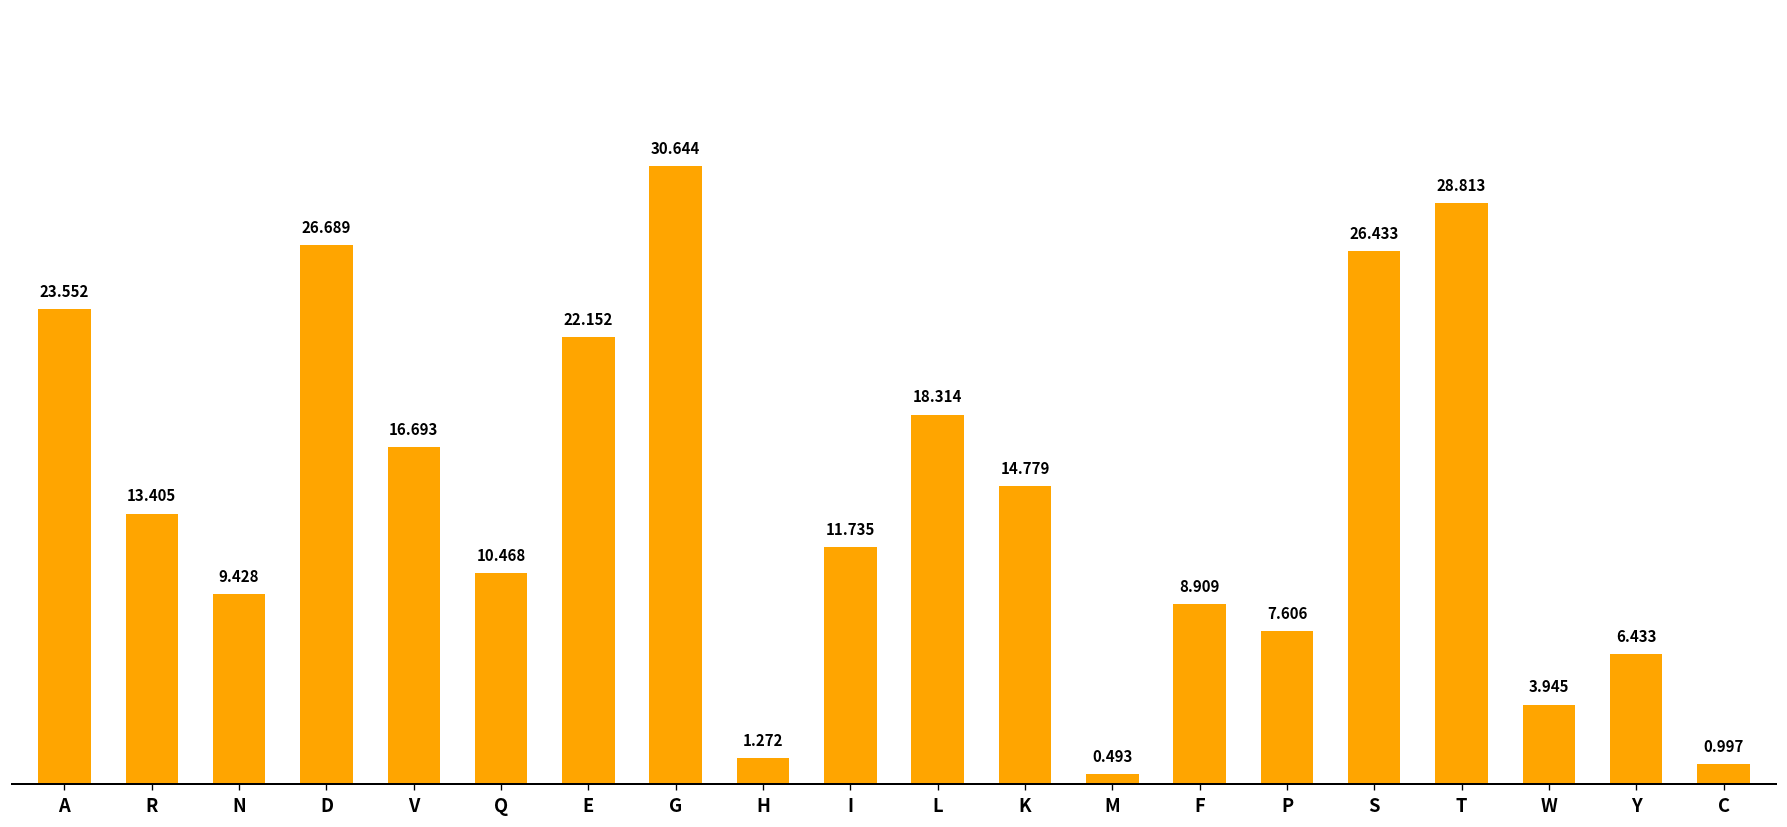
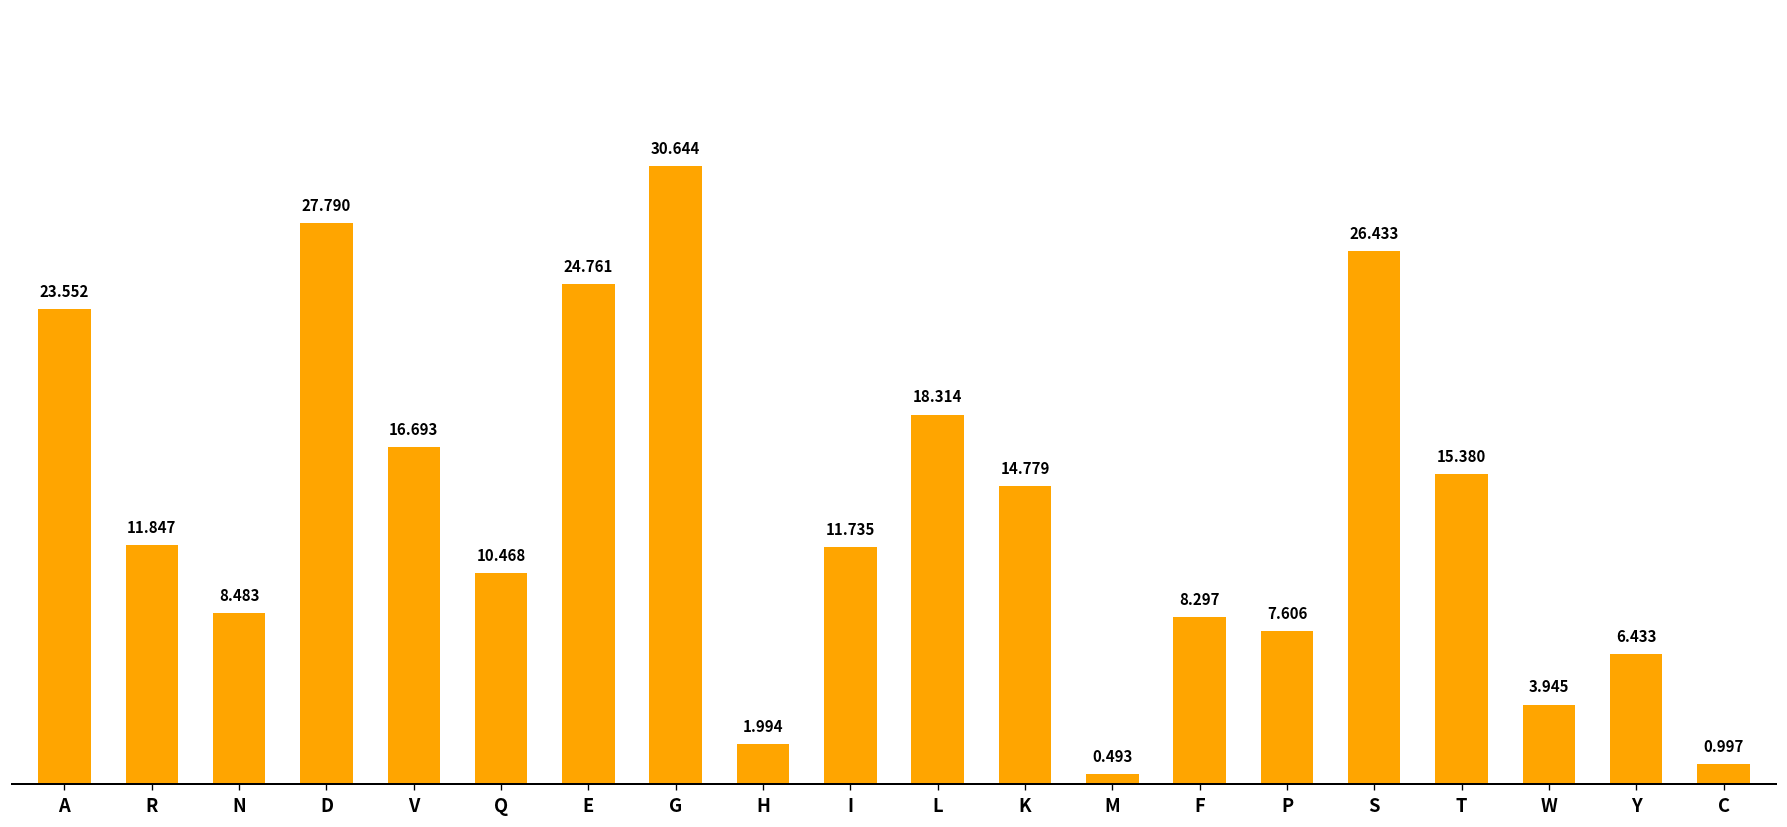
R: 13.405 -> 11.847
N: 9.428 -> 8.483
D: 26.689 -> 27.790
E: 22.152 -> 24.761
H: 1.272 -> 1.994
F: 8.909 -> 8.297
T: 28.813 -> 15.380
